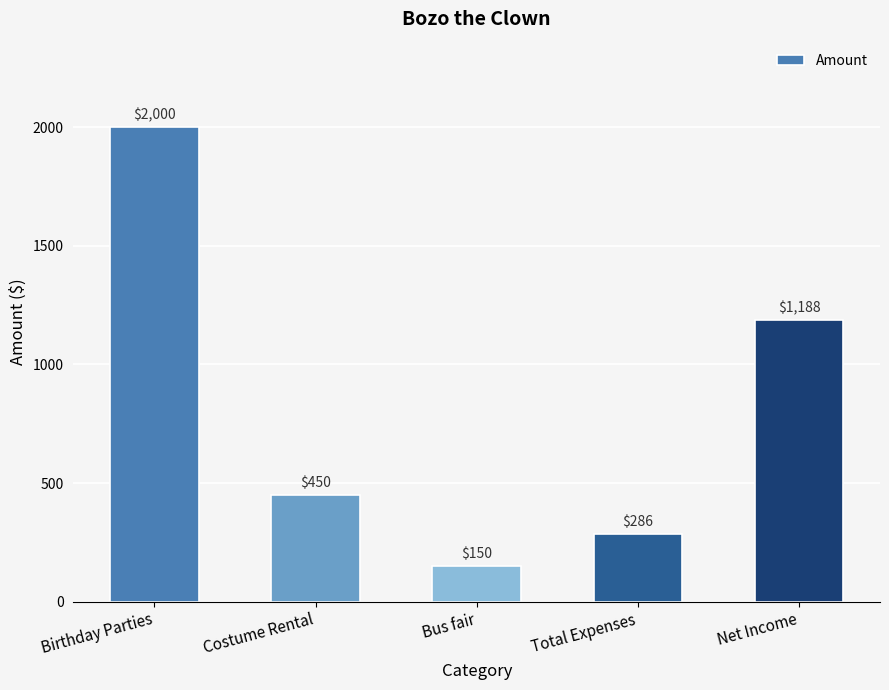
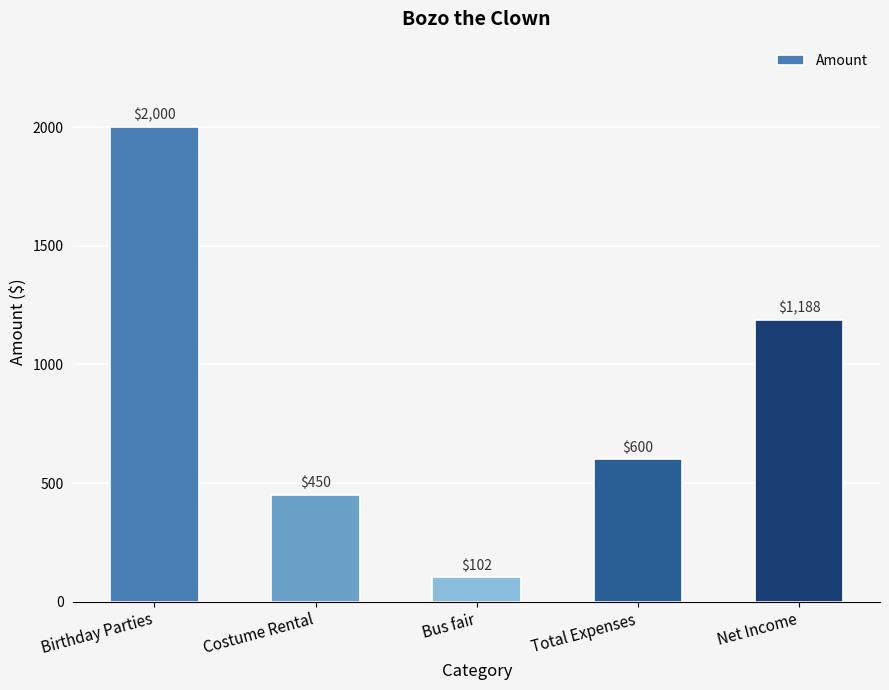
Bus fair: $150 -> $102
Total Expenses: $286 -> $600
